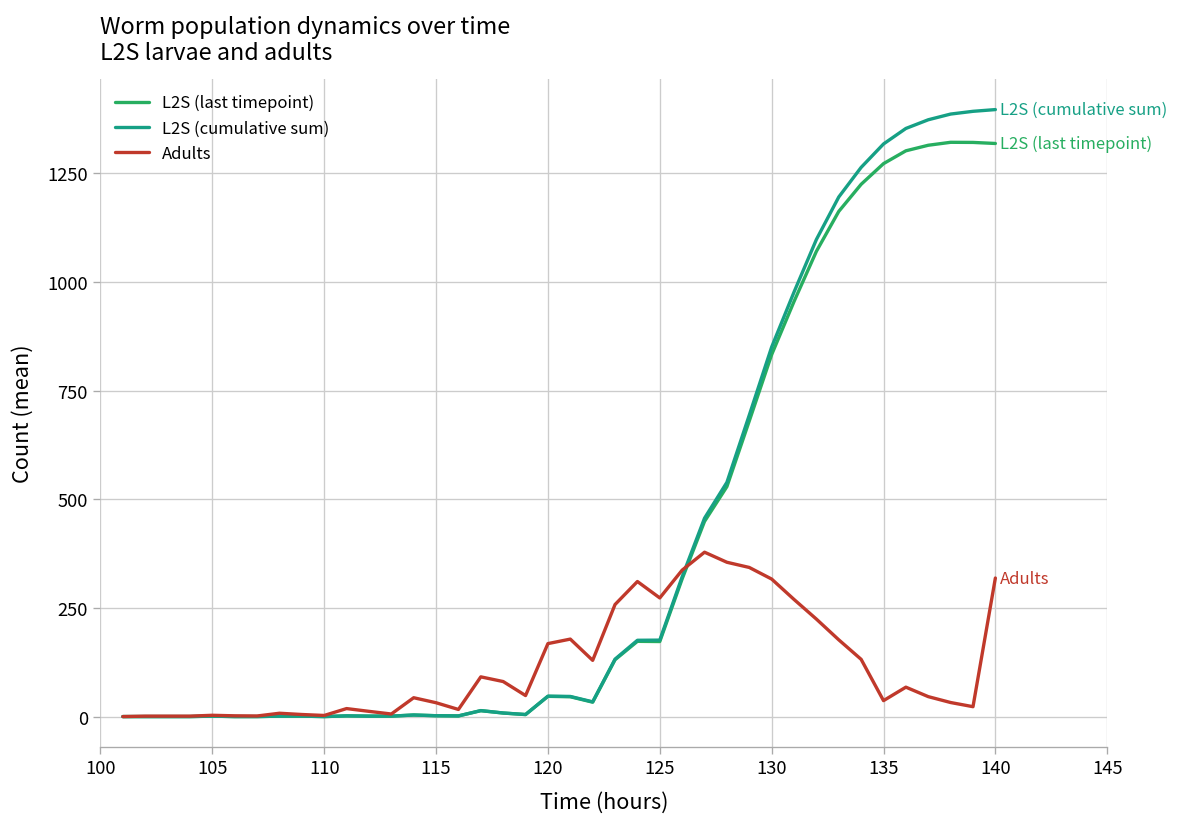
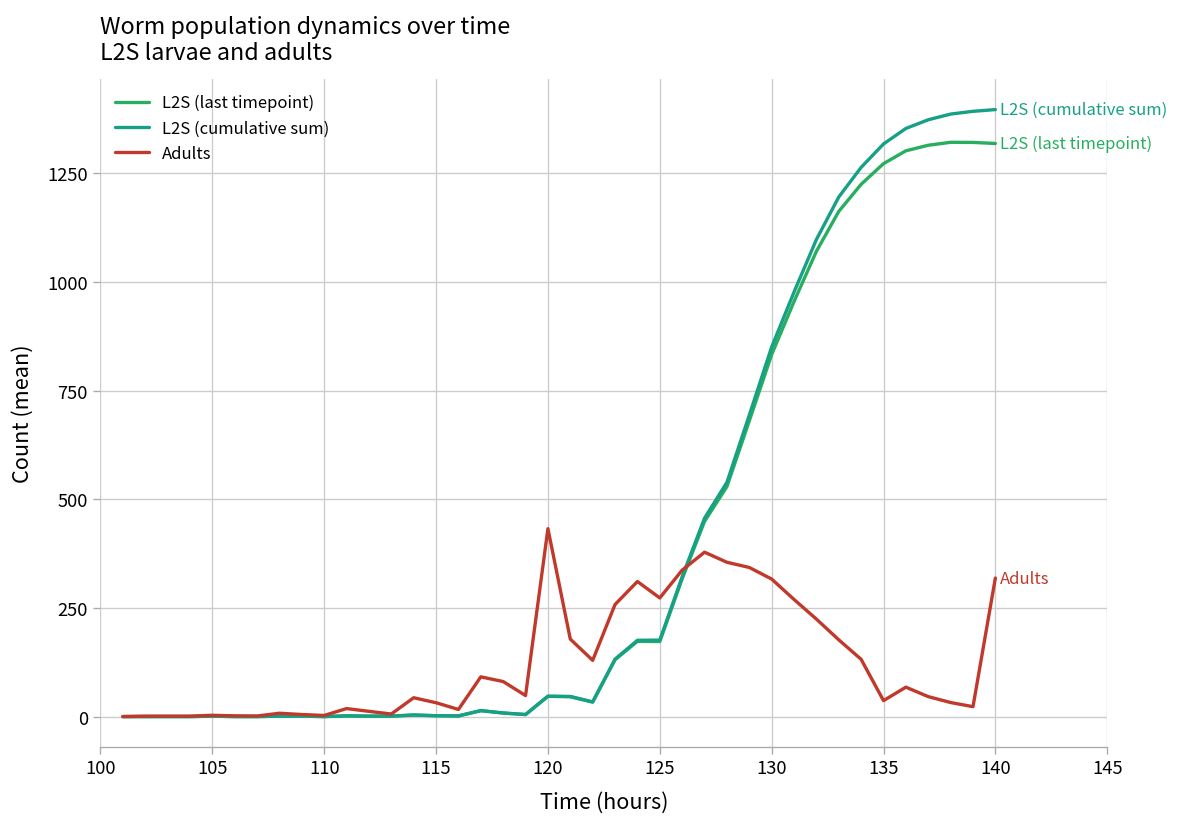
Adults, 120: 170 -> 430
